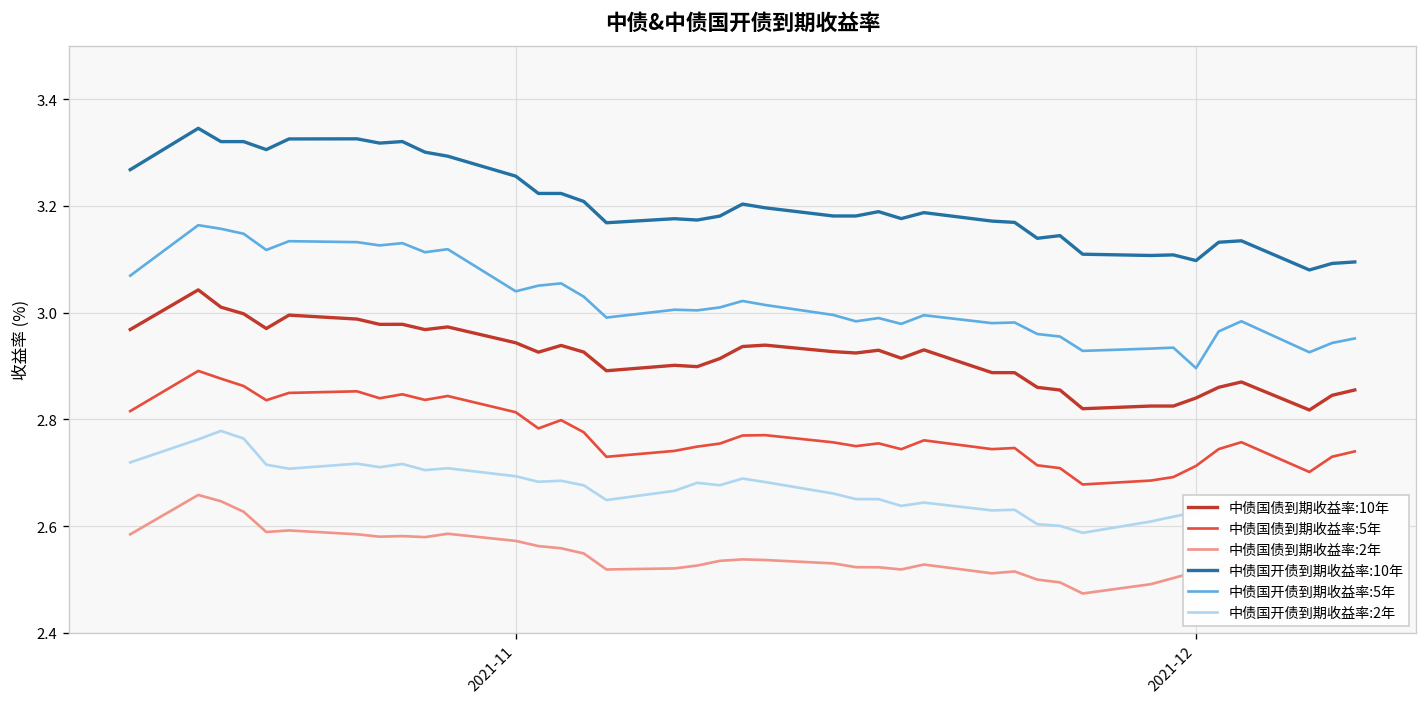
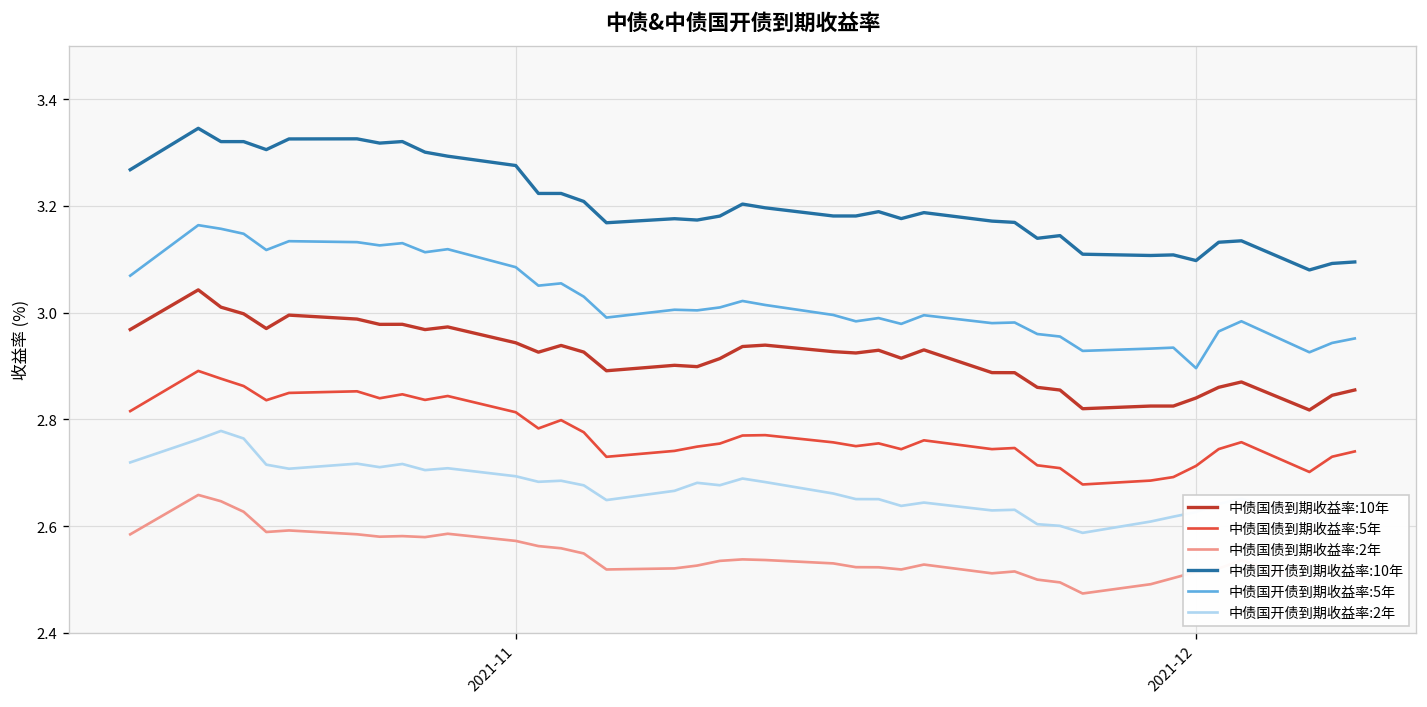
中债国开债到期收益率:10年, 2021-11: 3.26 -> 3.28
中债国开债到期收益率:5年, 2021-11: 3.04 -> 3.09
